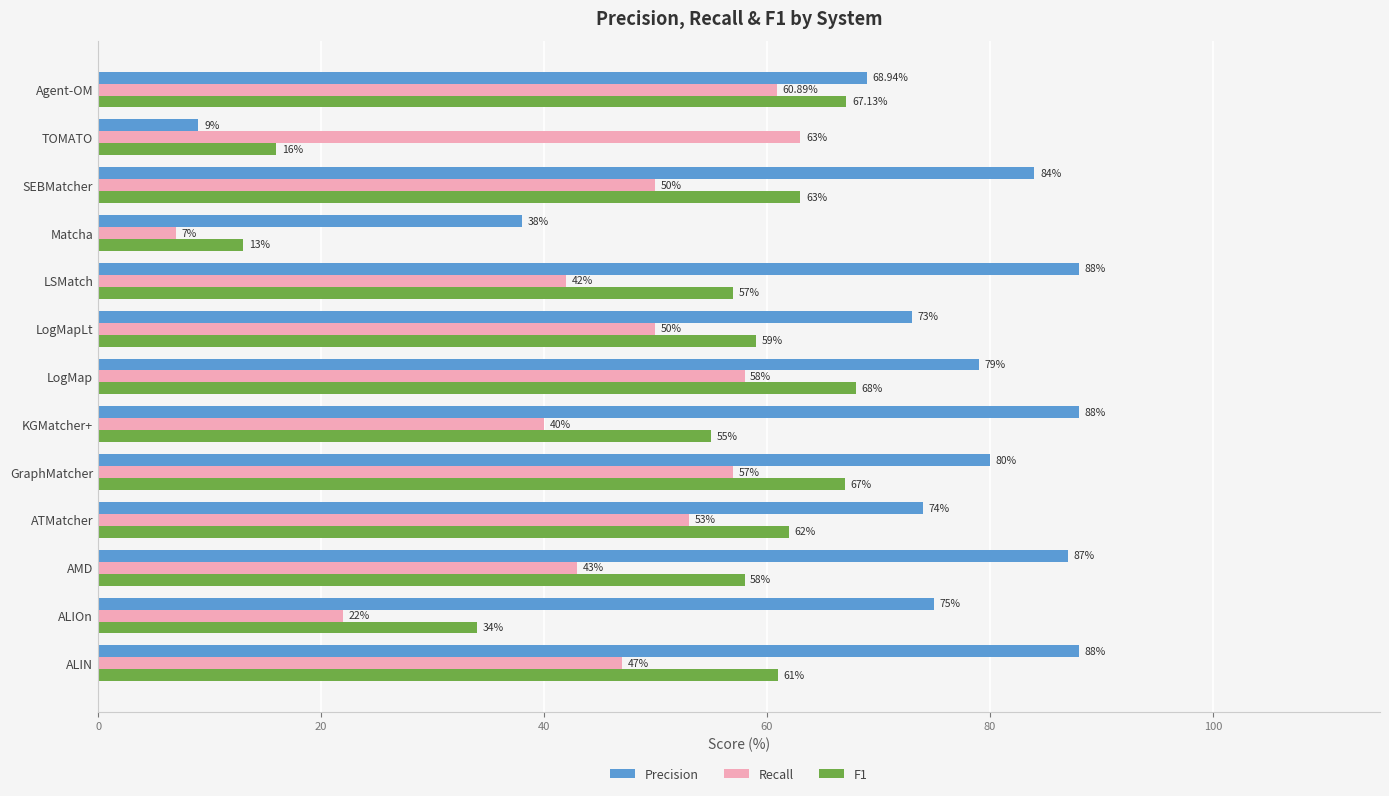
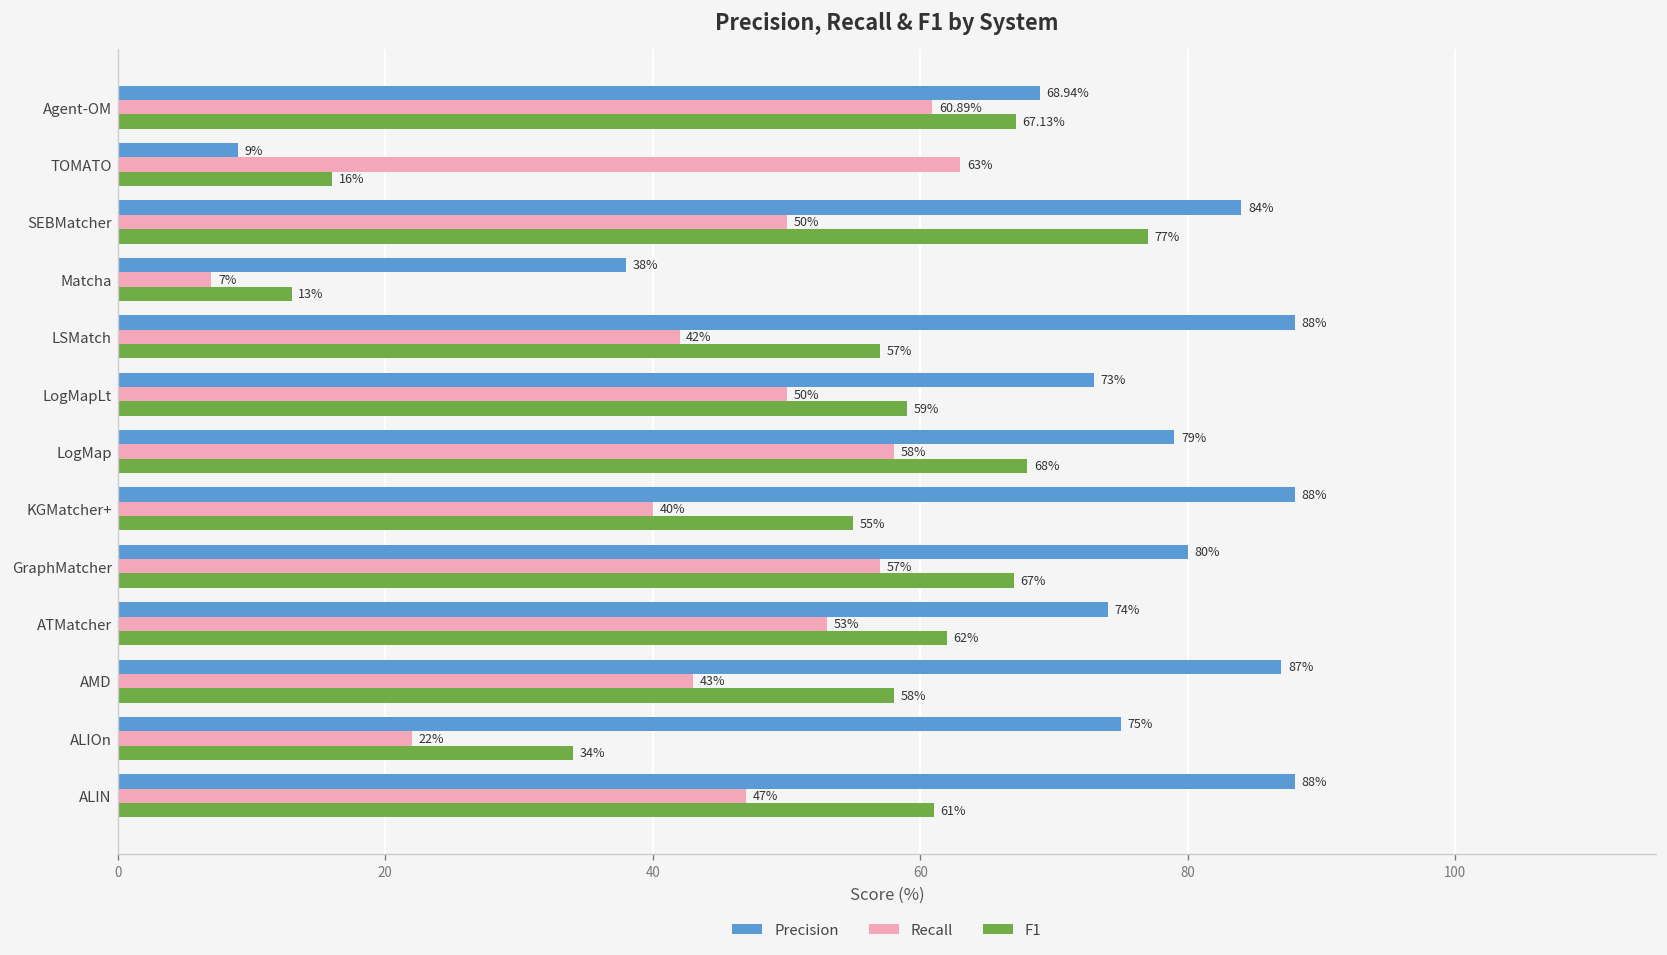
F1, SEBMatcher: 63% -> 77%
